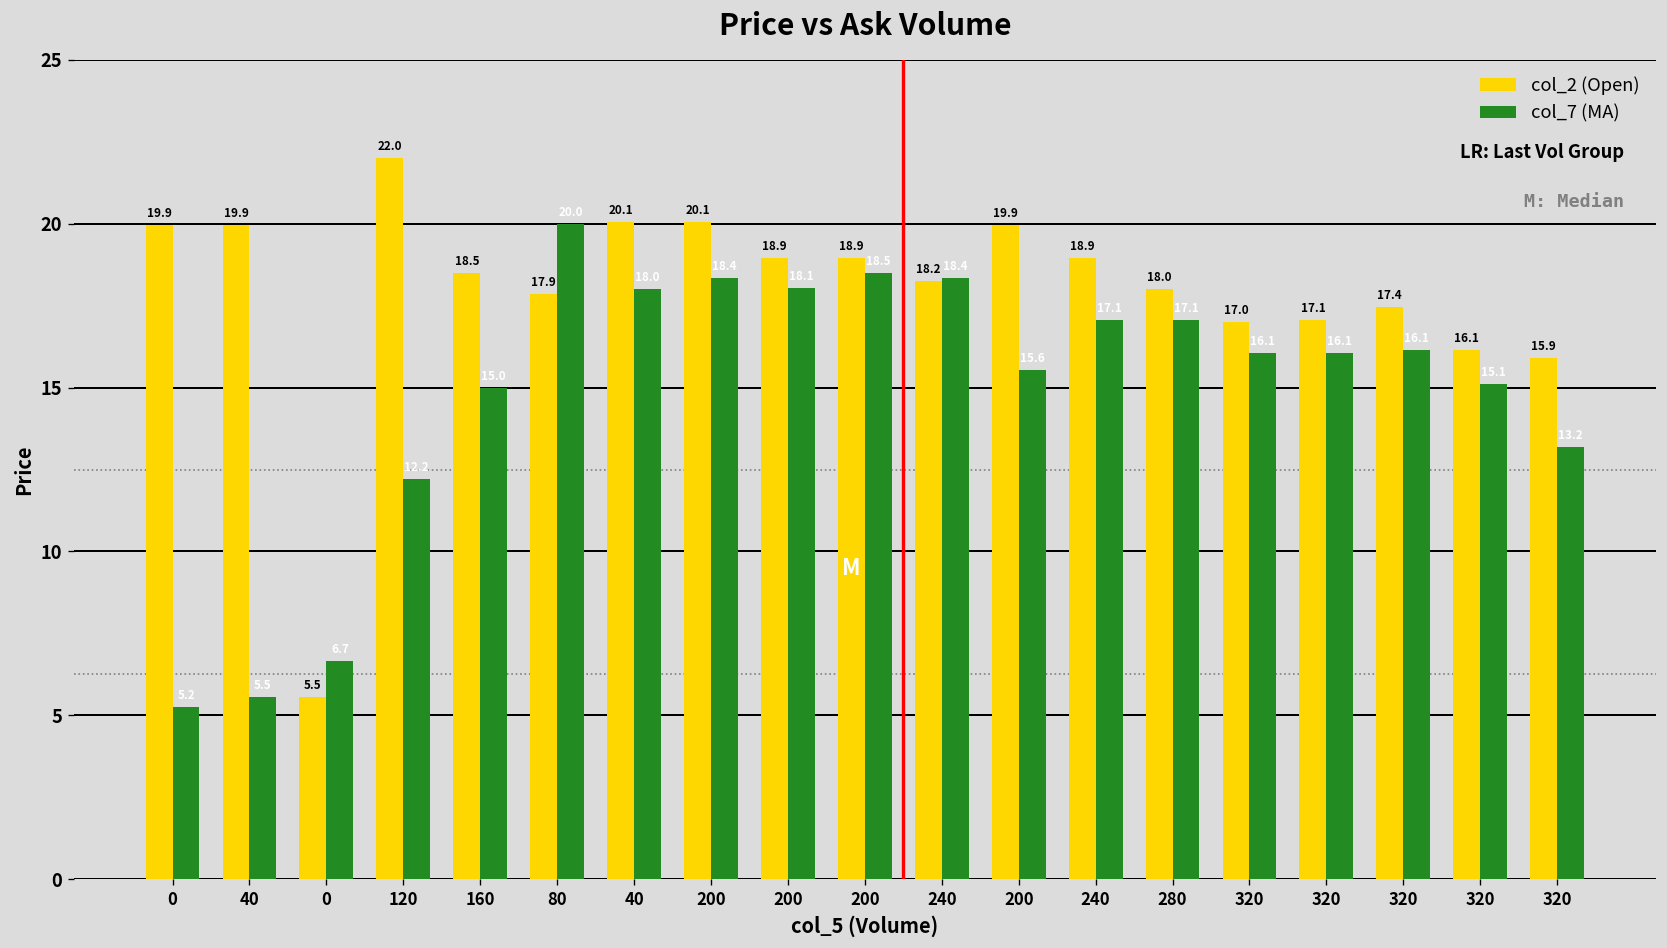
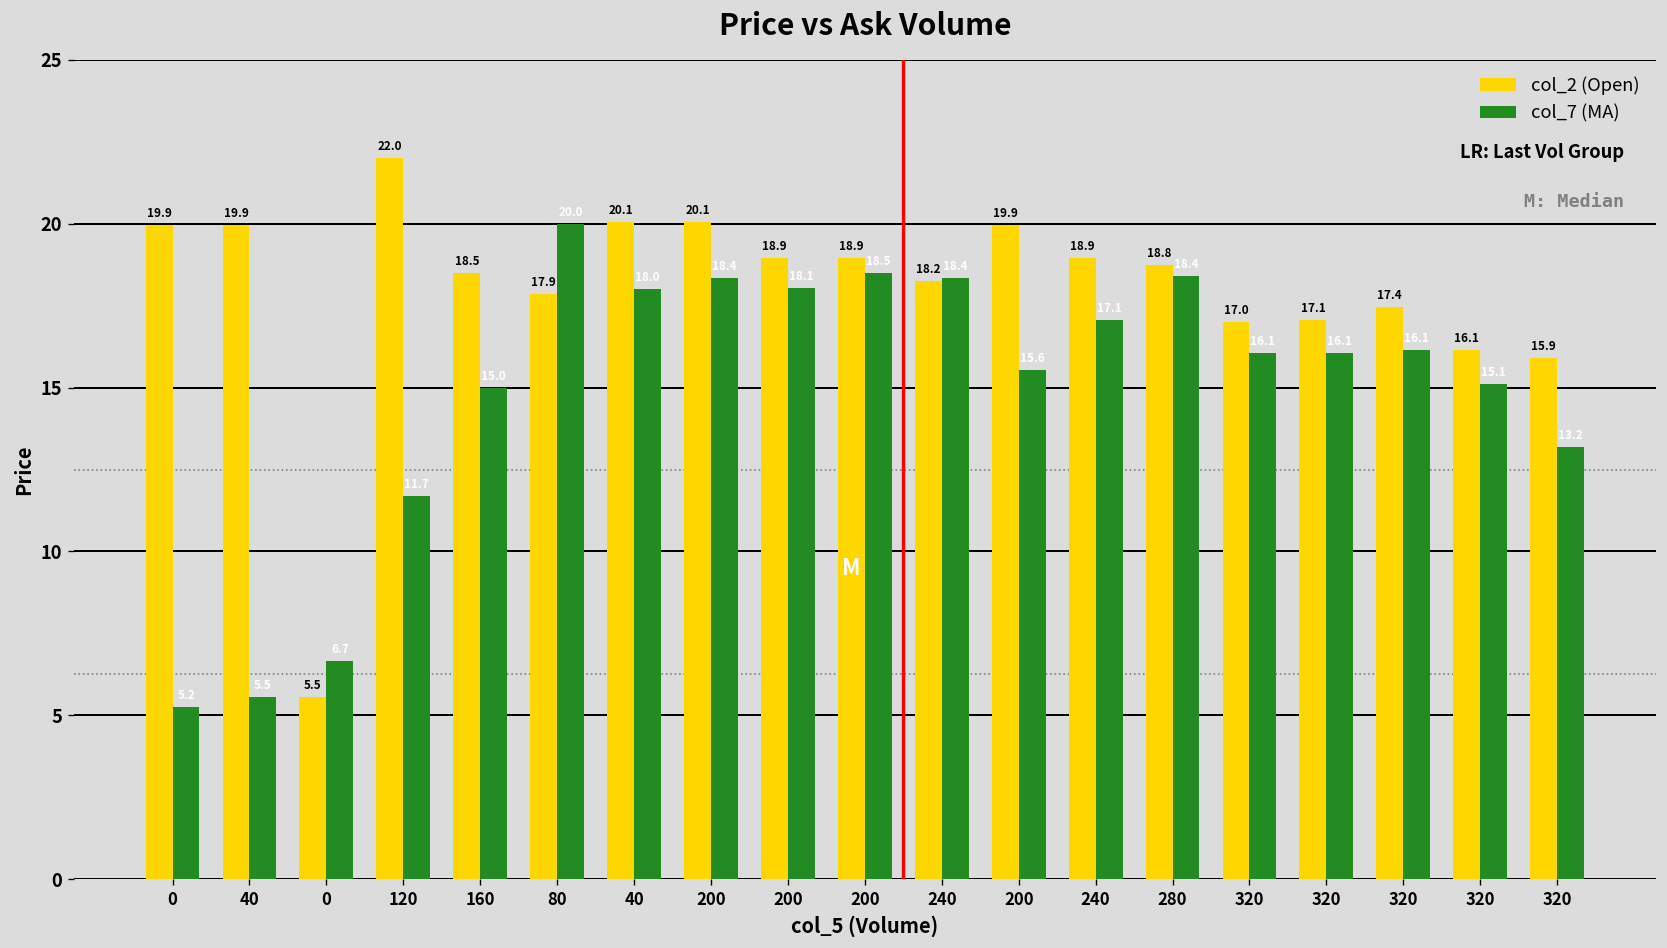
col_7 (MA), 120: 12.2 -> 11.7
col_2 (Open), 280: 18.0 -> 18.8
col_7 (MA), 280: 17.1 -> 18.4
